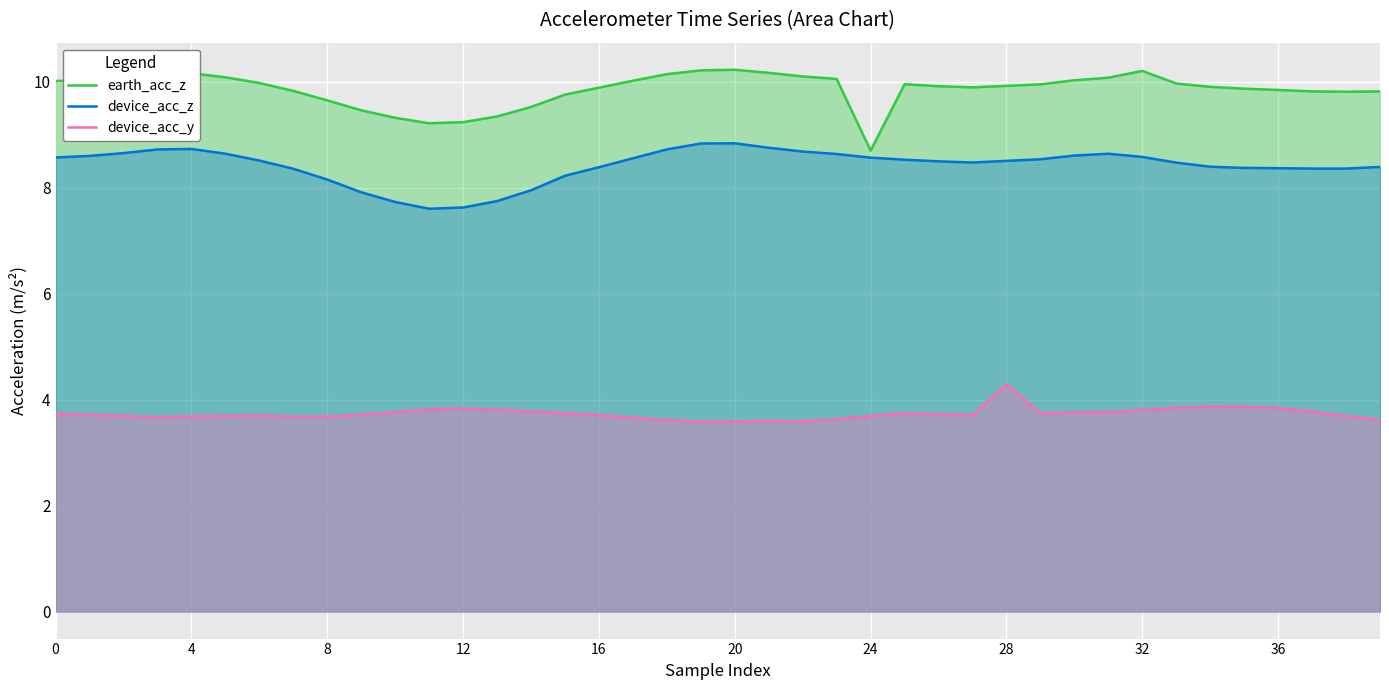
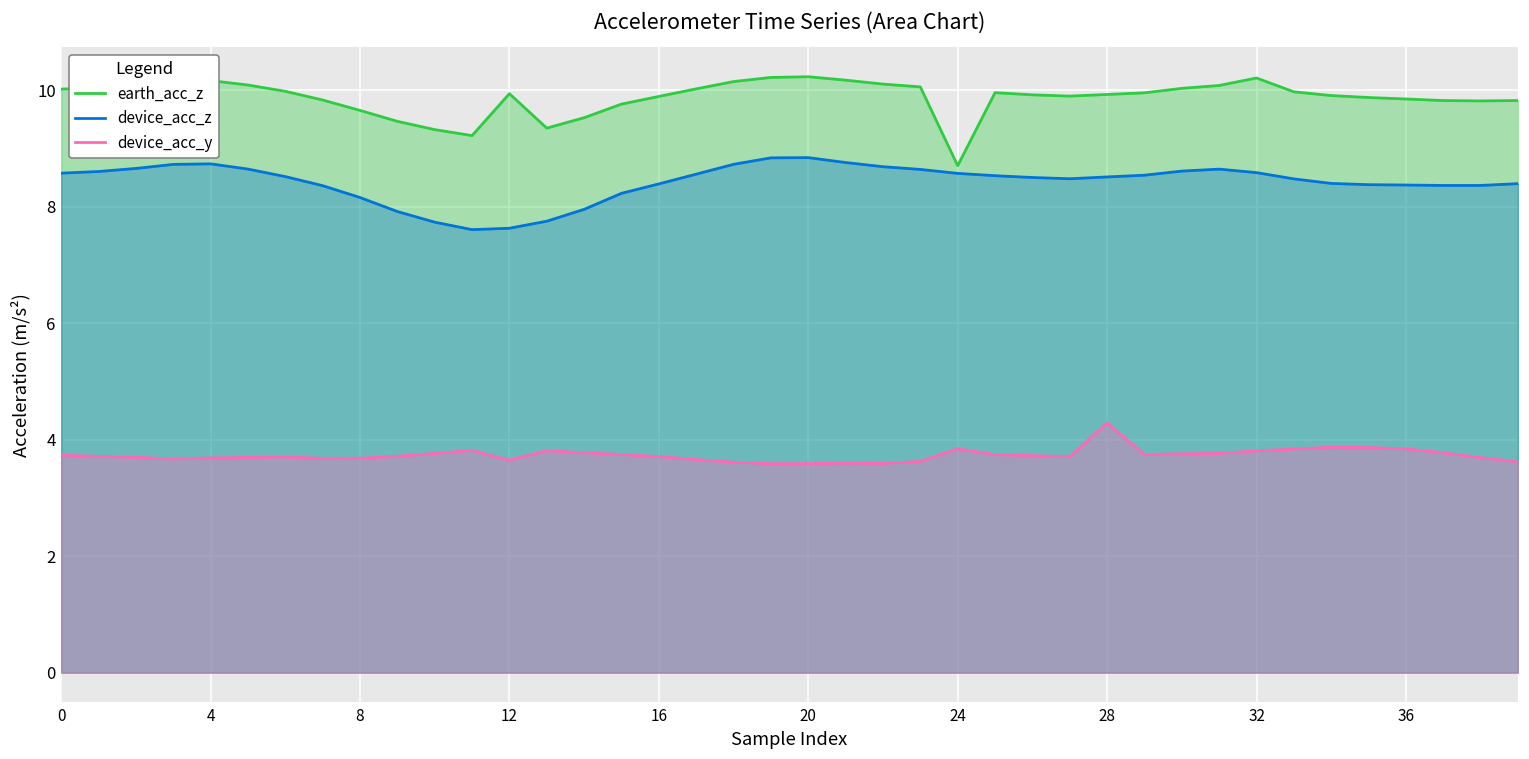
earth_acc_z, 12: 9.2 -> 9.9
device_acc_y, 12: 3.8 -> 3.6
device_acc_y, 24: 3.7 -> 3.8
